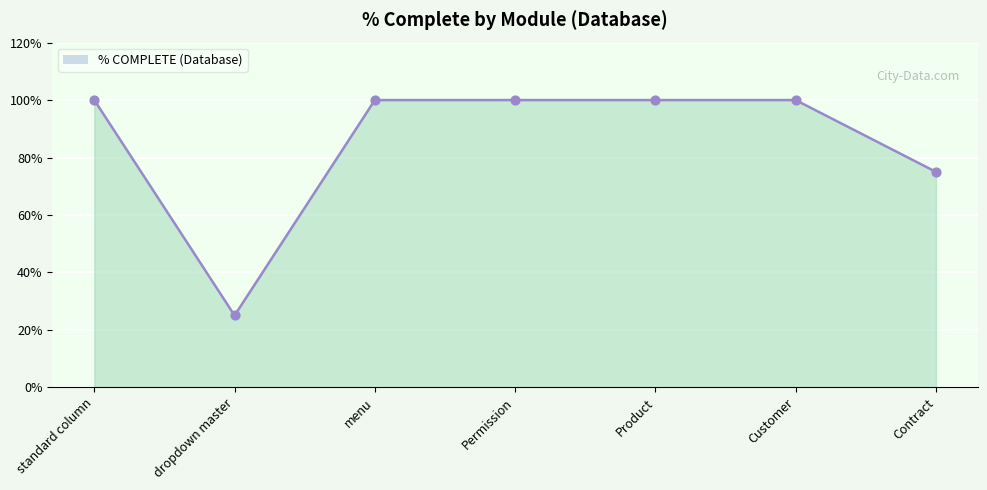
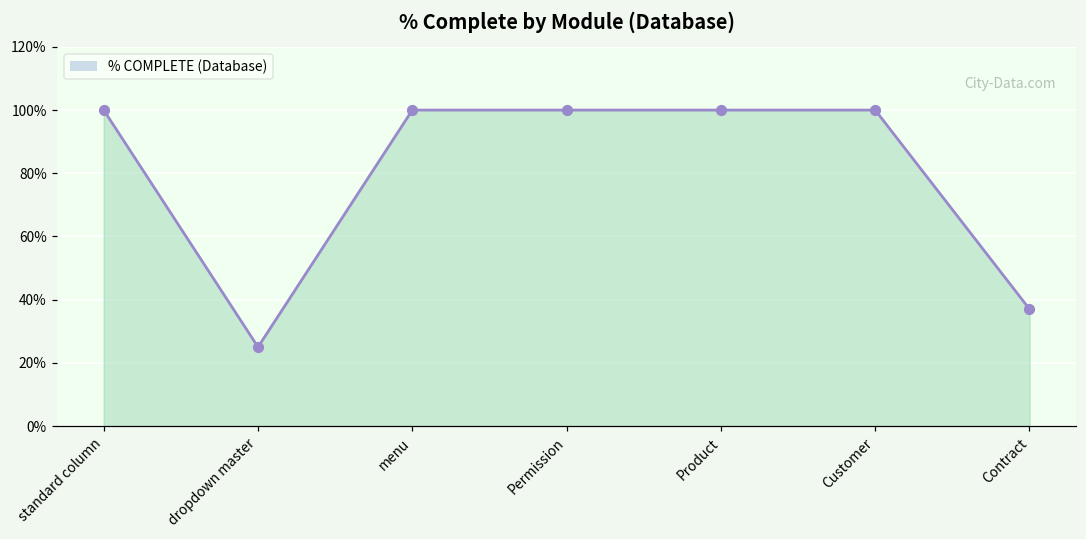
Contract: 75% -> 37%
